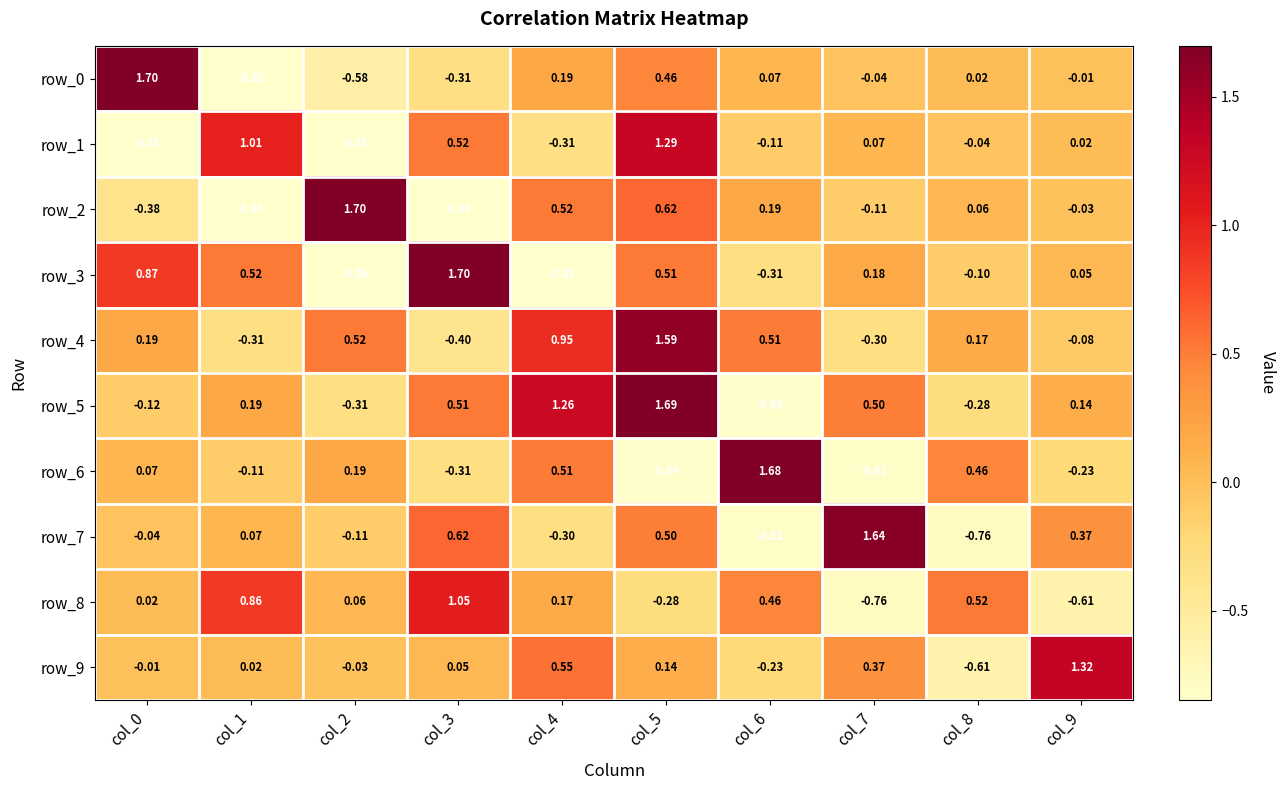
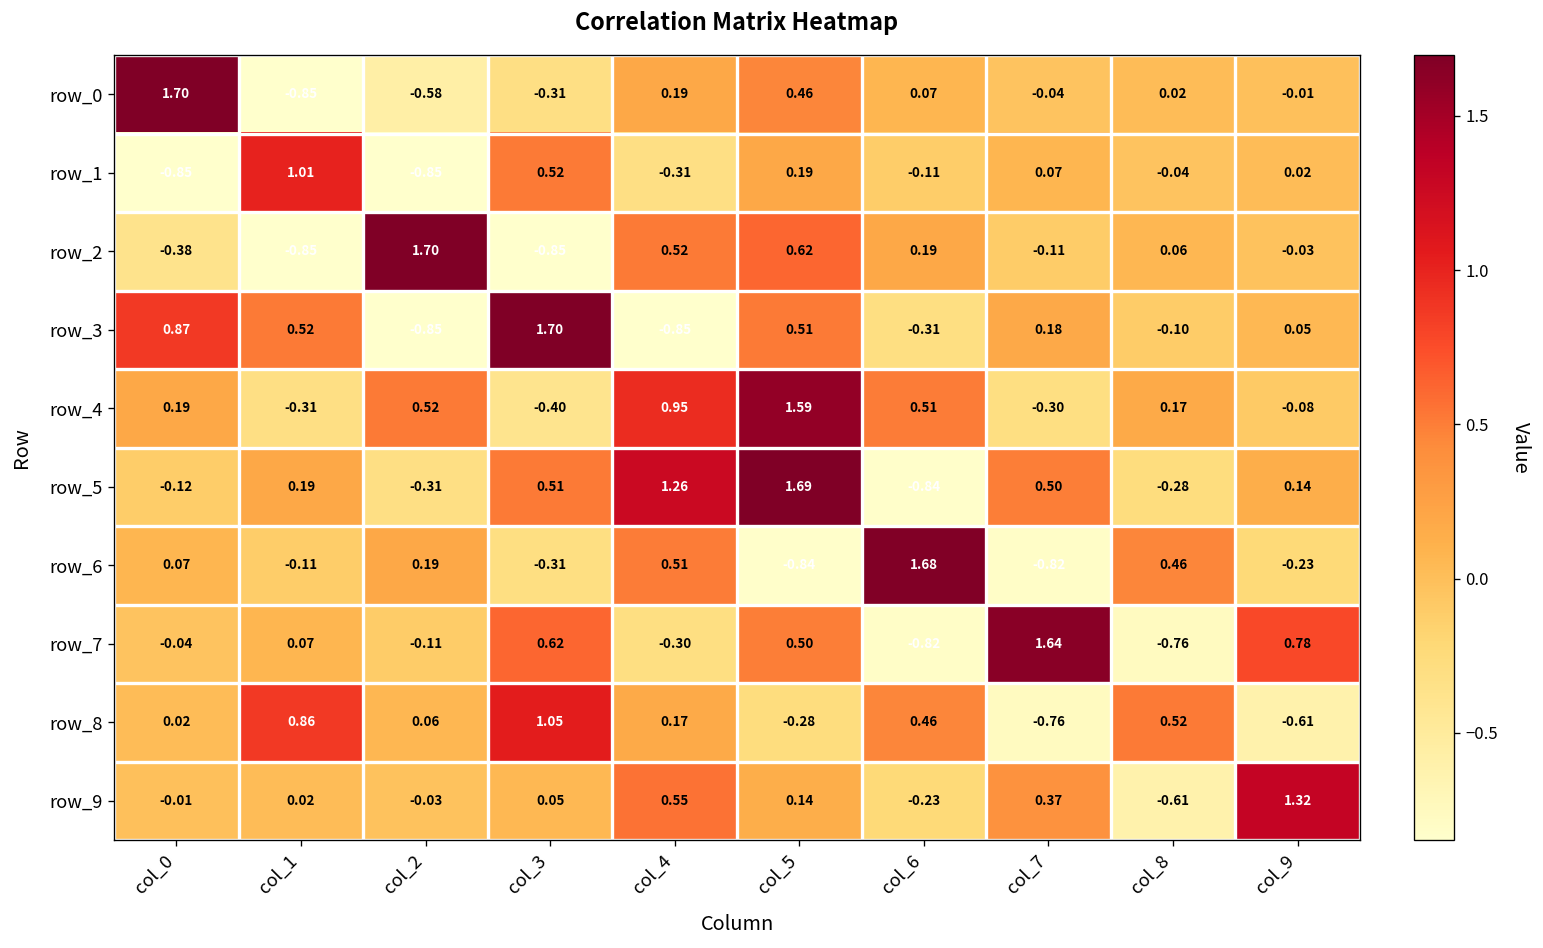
row_1, col_5: 1.29 -> 0.19
row_7, col_9: 0.37 -> 0.78
